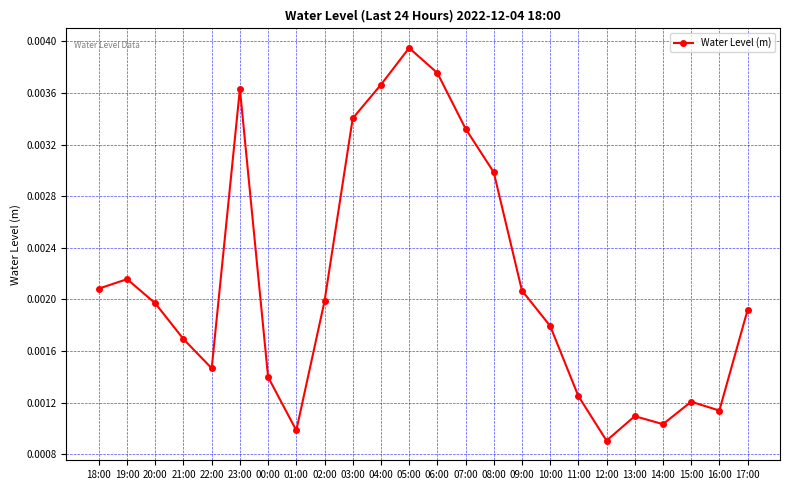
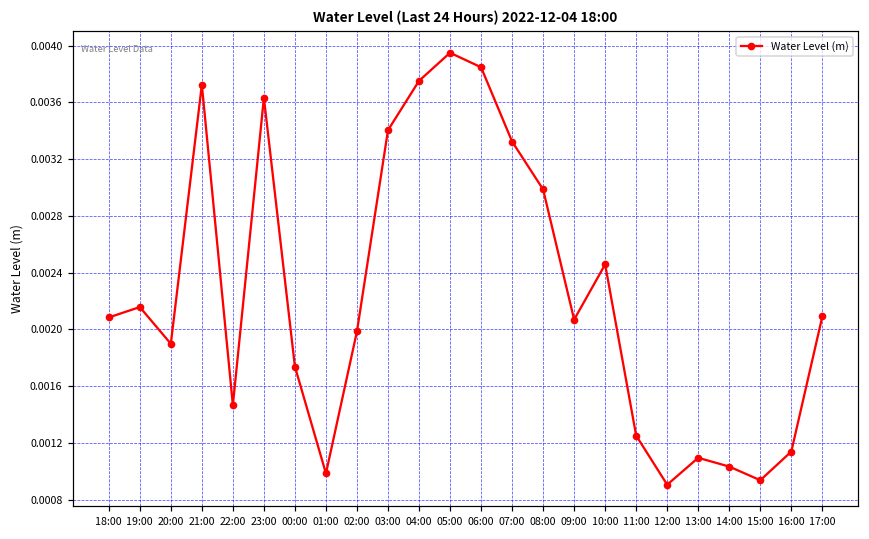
20:00: 0.00197 -> 0.00190
21:00: 0.00169 -> 0.00372
00:00: 0.00140 -> 0.00174
04:00: 0.00366 -> 0.00375
06:00: 0.00376 -> 0.00385
10:00: 0.00179 -> 0.00246
15:00: 0.00121 -> 0.00094
17:00: 0.00192 -> 0.00209
